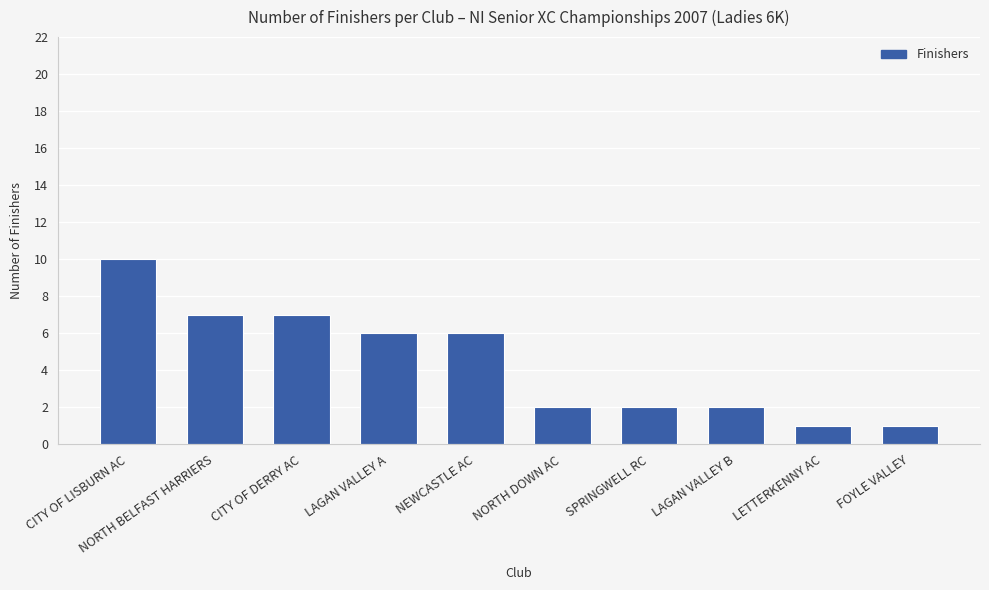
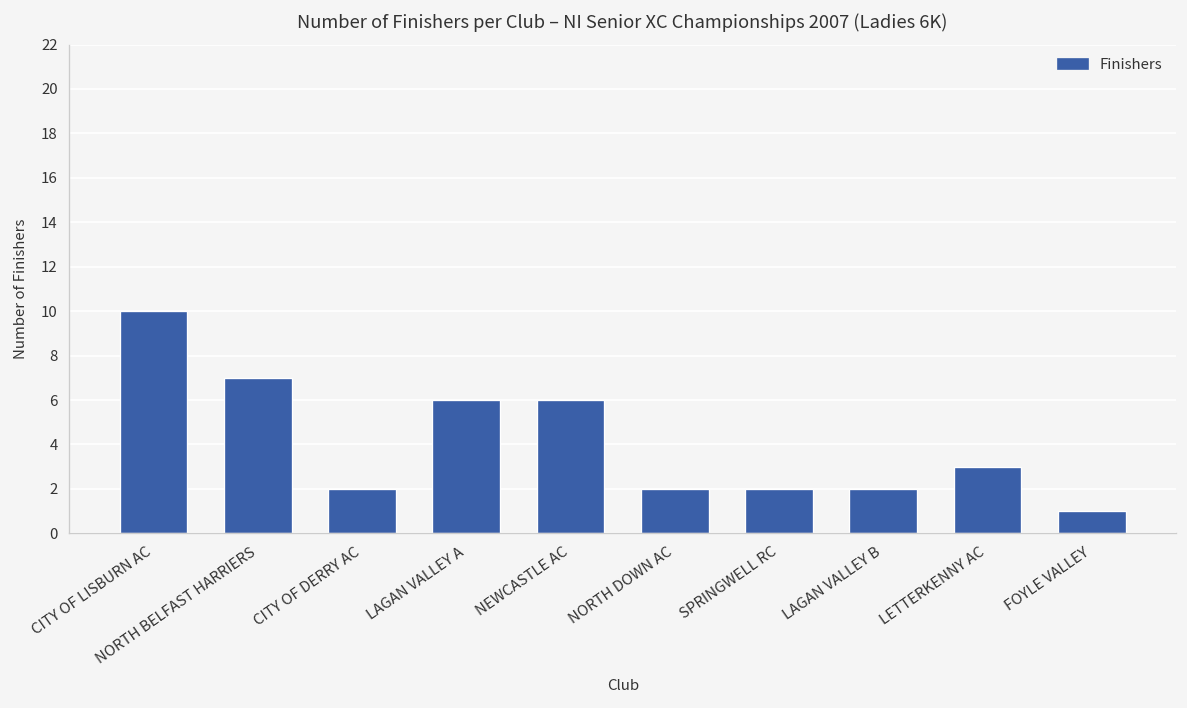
CITY OF DERRY AC: 7 -> 2
LETTERKENNY AC: 1 -> 3
